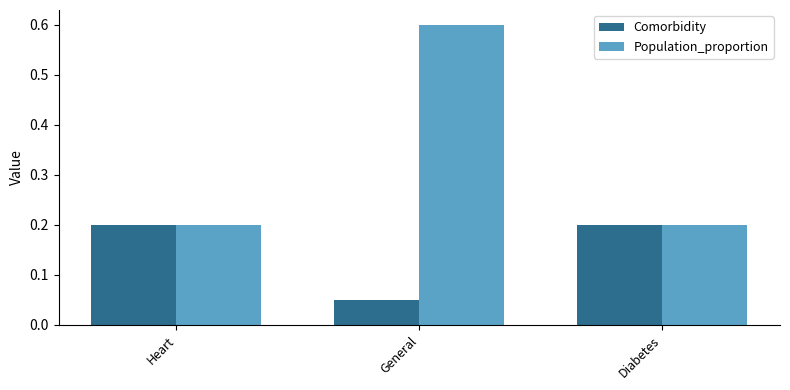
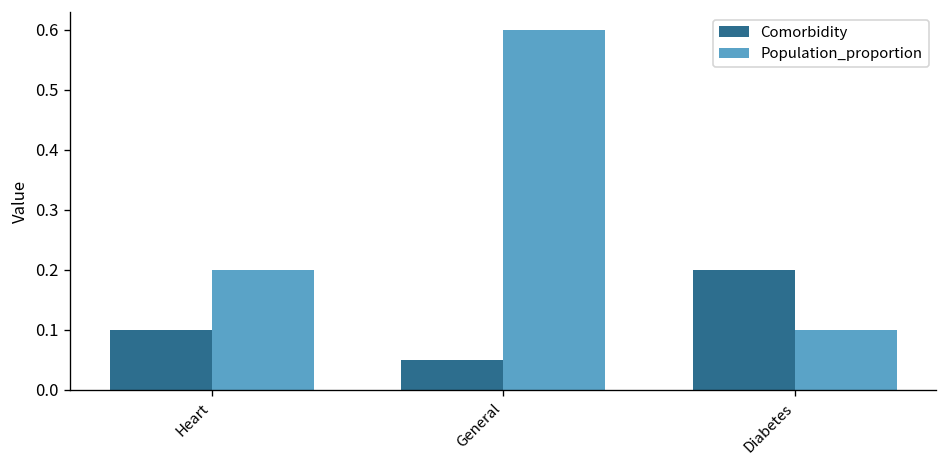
Comorbidity, Heart: 0.2 -> 0.1
Population_proportion, Diabetes: 0.2 -> 0.1
